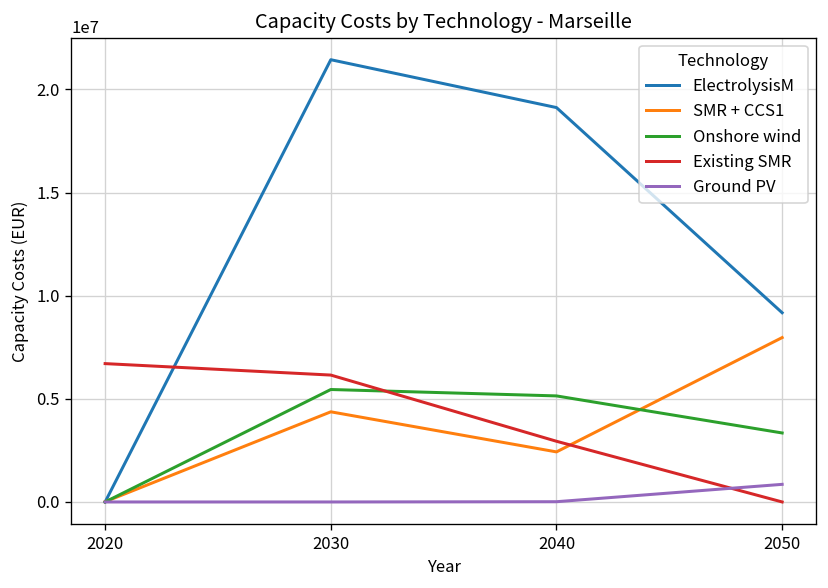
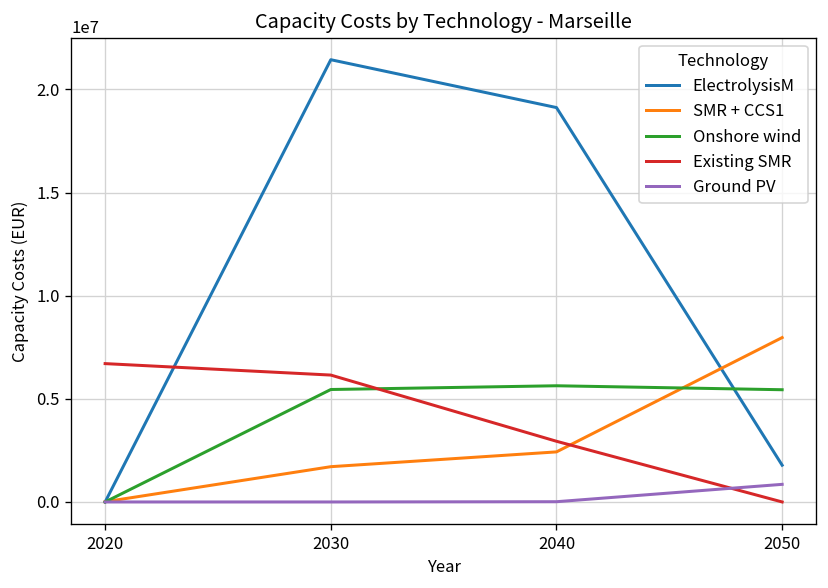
SMR + CCS1, 2030: 4400000 -> 1700000
Onshore wind, 2040: 5100000 -> 5600000
ElectrolysisM, 2050: 9200000 -> 1800000
Onshore wind, 2050: 3300000 -> 5400000
